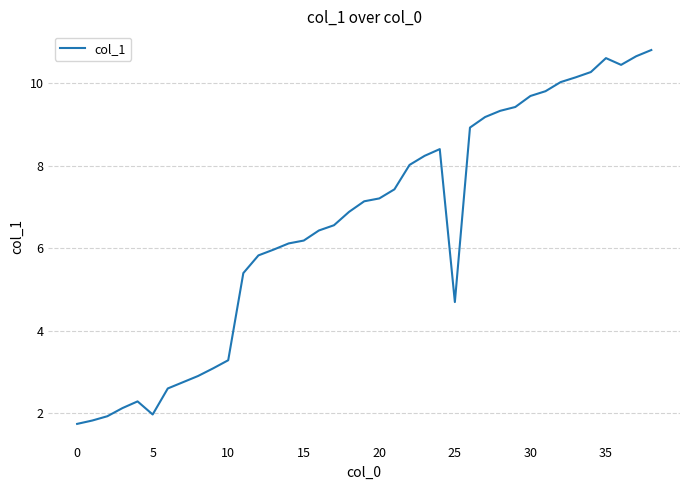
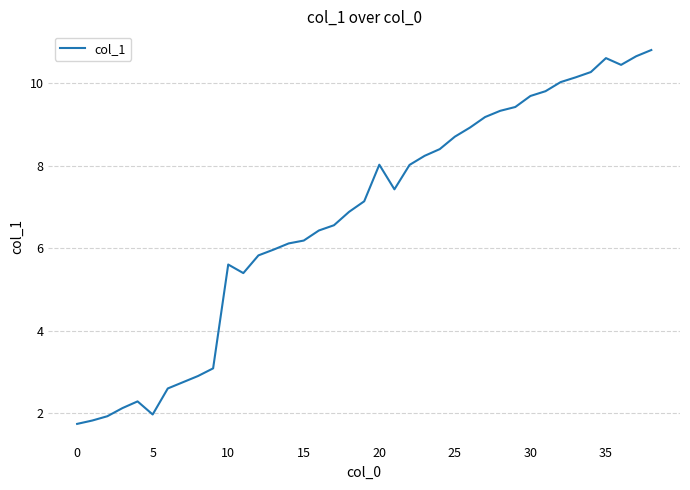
10: 3.3 -> 5.6
20: 7.2 -> 8.0
25: 4.7 -> 8.7
